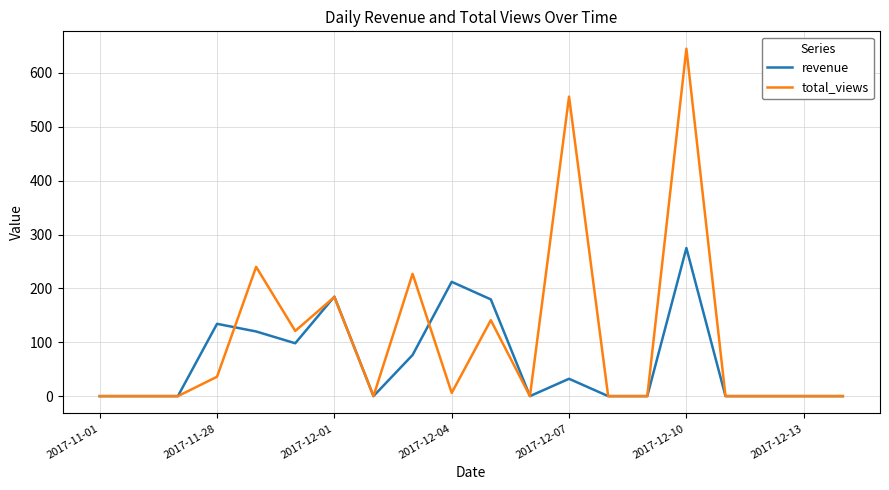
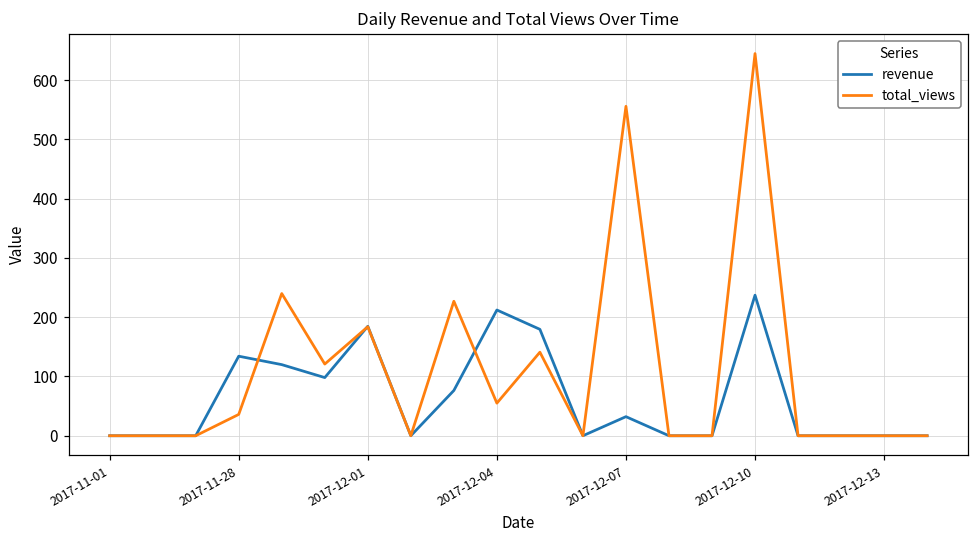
total_views, 2017-12-04: 10 -> 60
revenue, 2017-12-10: 270 -> 240
